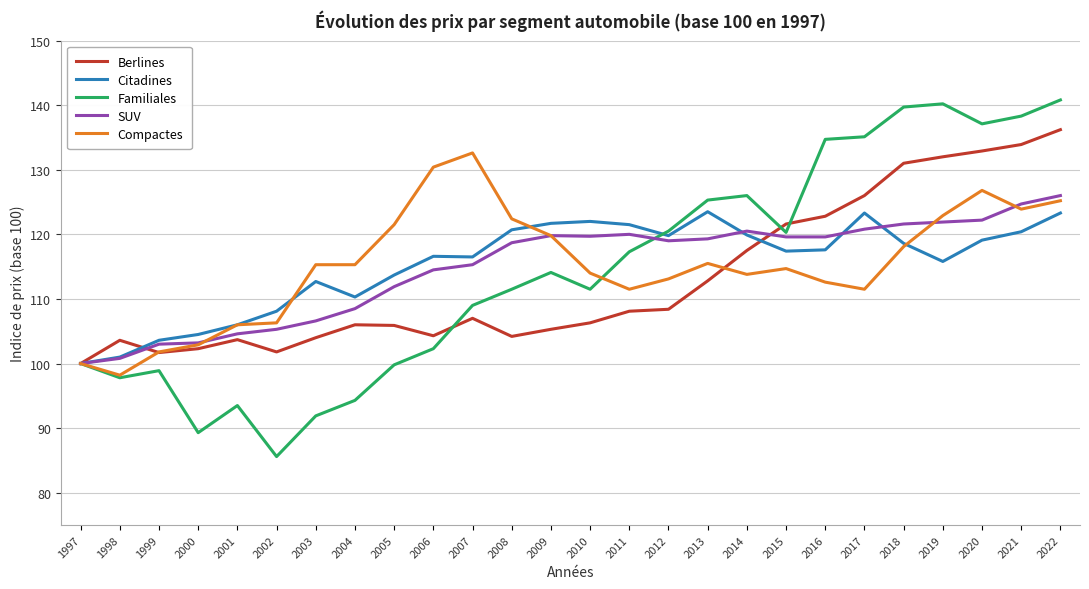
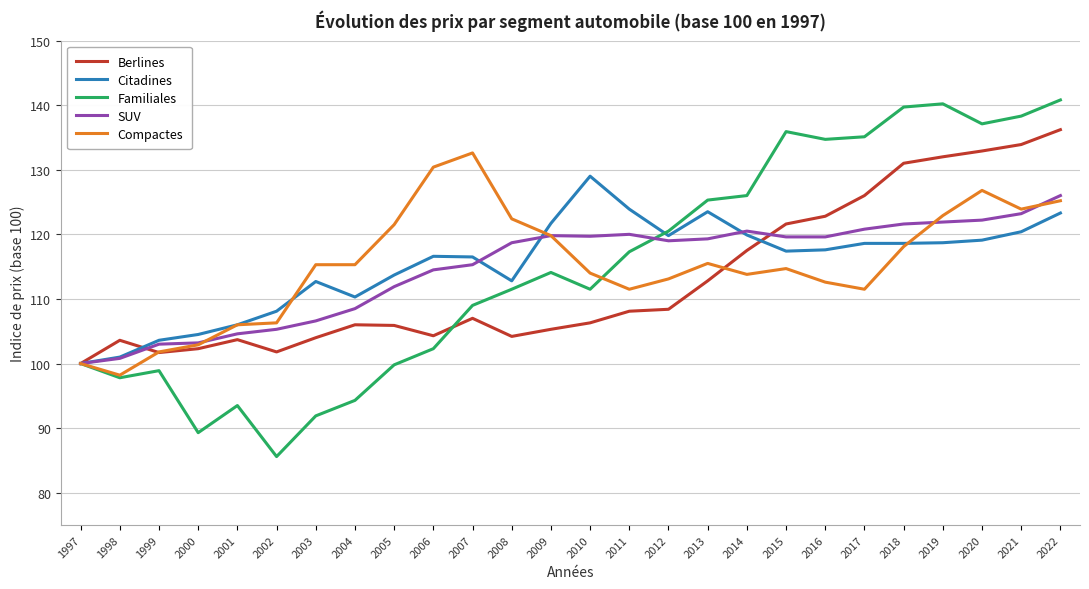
Citadines, 2008: 121 -> 113
Citadines, 2010: 122 -> 129
Citadines, 2011: 122 -> 124
Familiales, 2015: 120 -> 136
Citadines, 2017: 123 -> 119
Citadines, 2019: 116 -> 119
SUV, 2021: 125 -> 123
